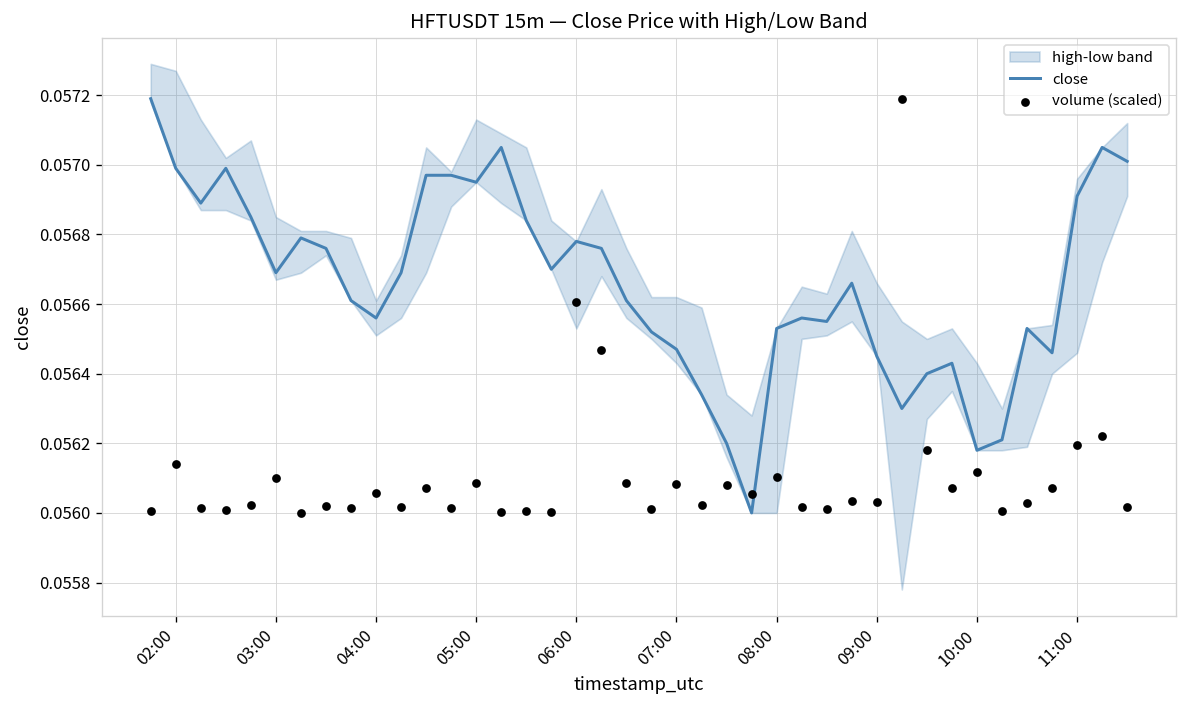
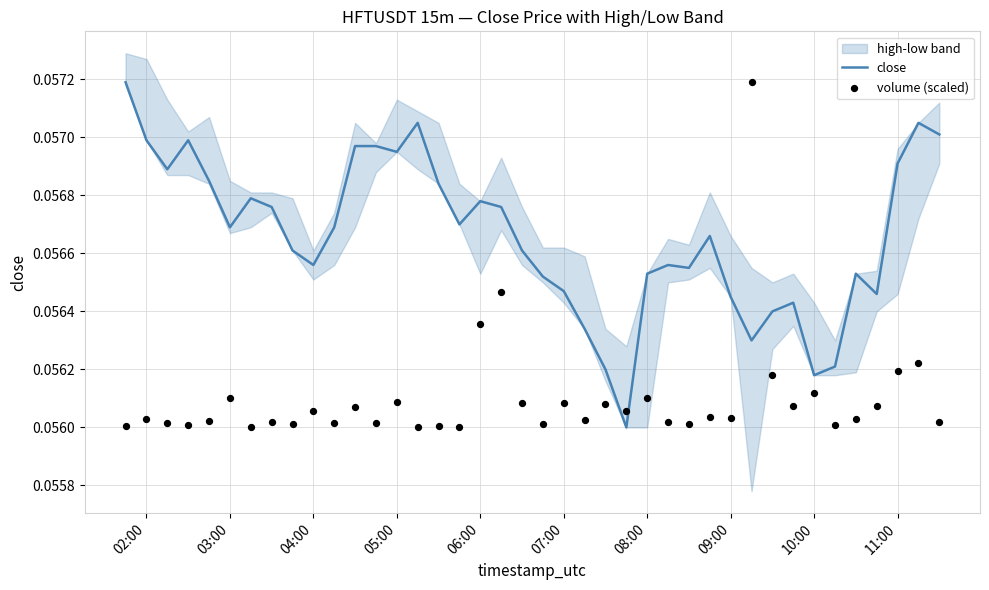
volume (scaled), 02:00: 0.05614 -> 0.05603
volume (scaled), 06:00: 0.05661 -> 0.05636
